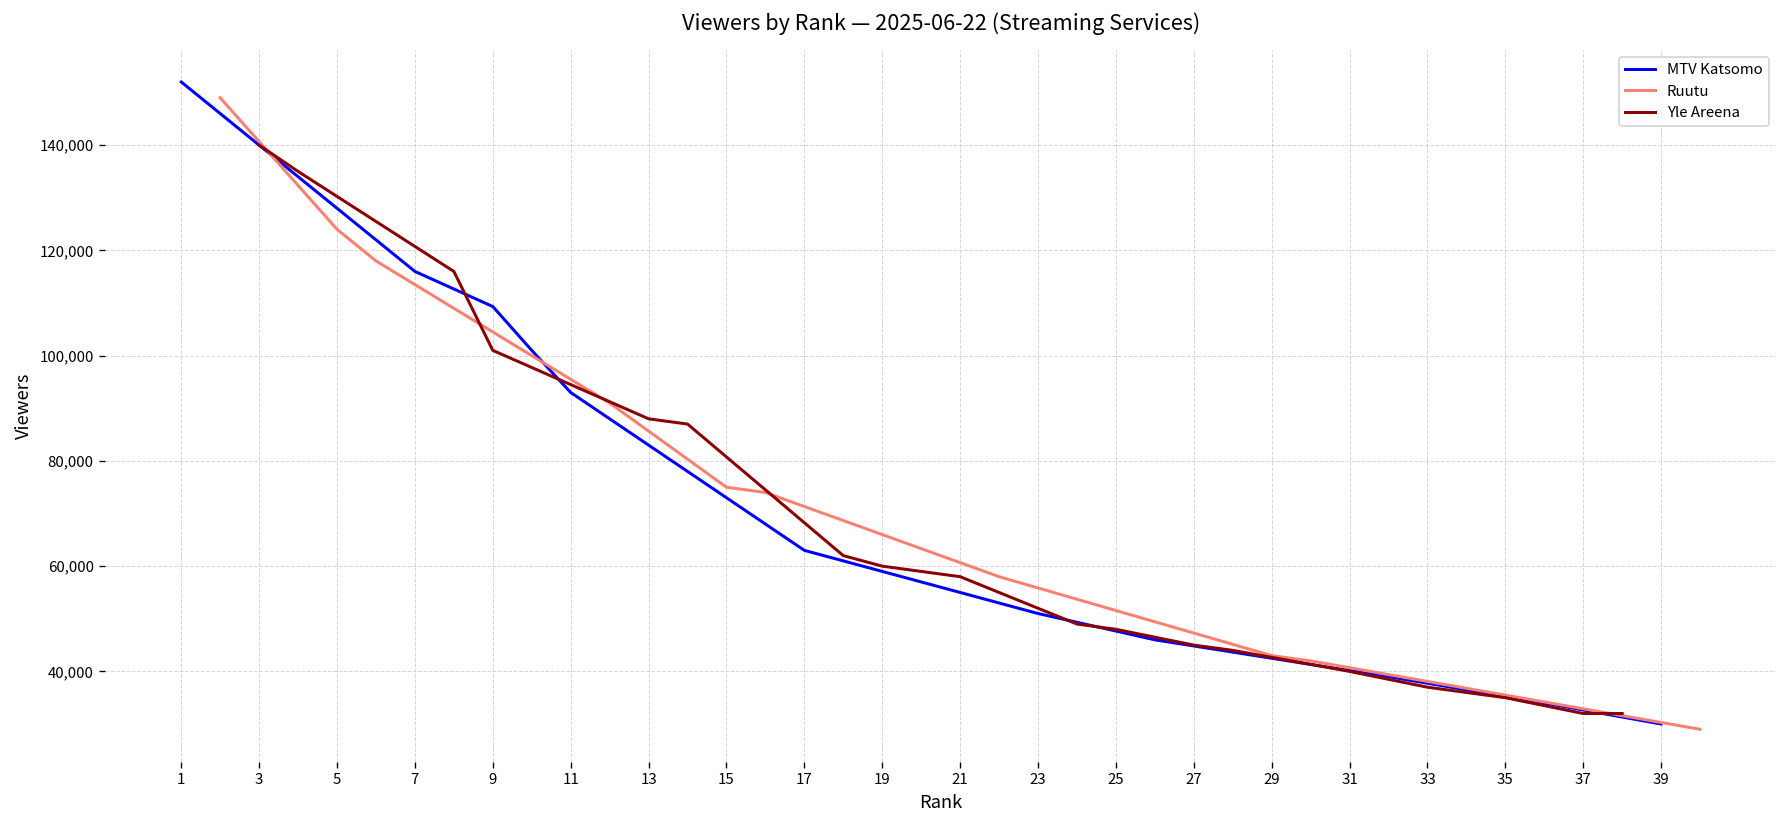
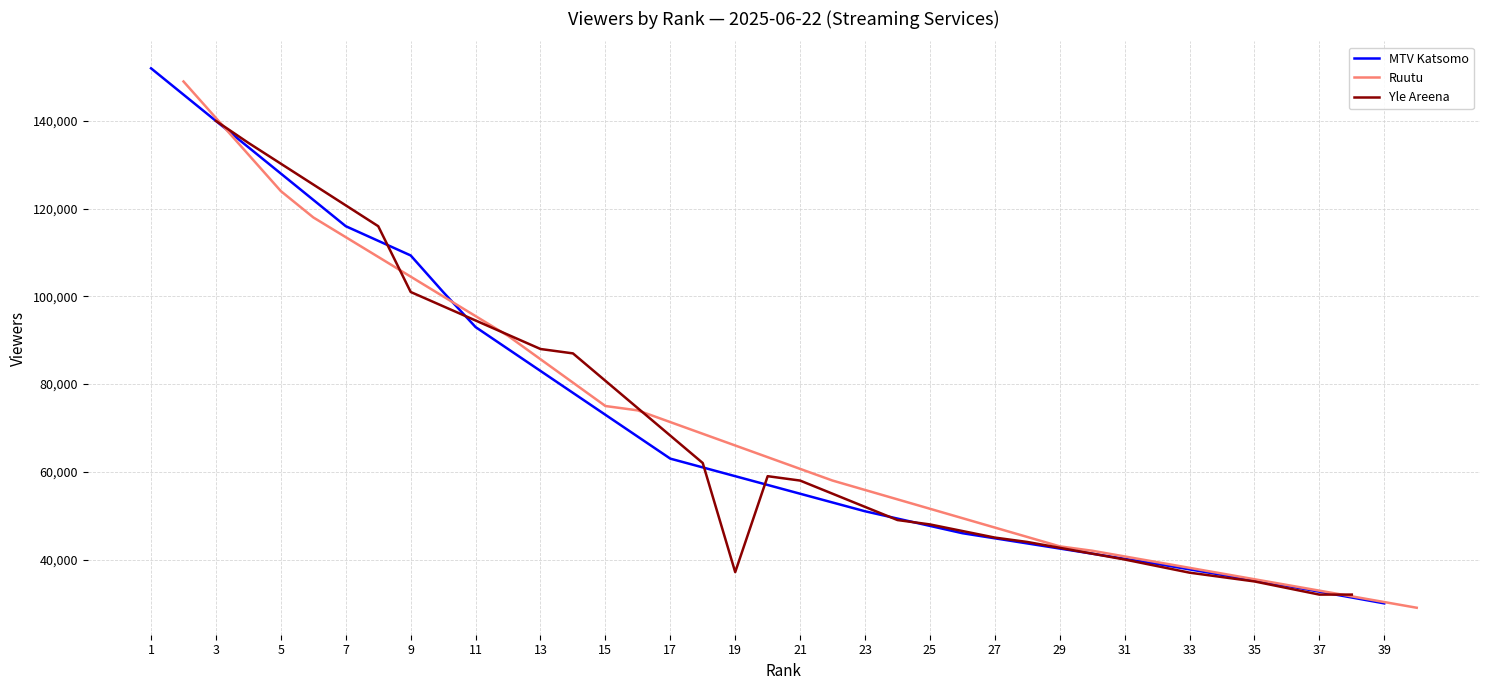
Yle Areena, 19: 60,000 -> 37,000
